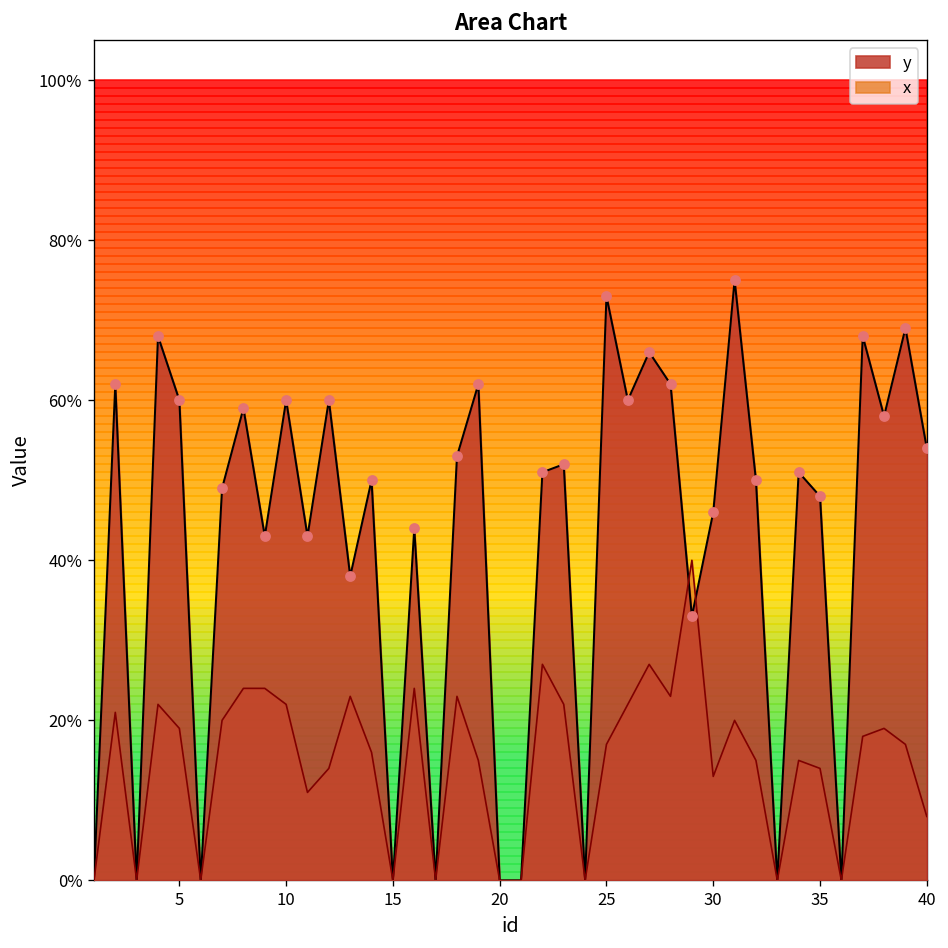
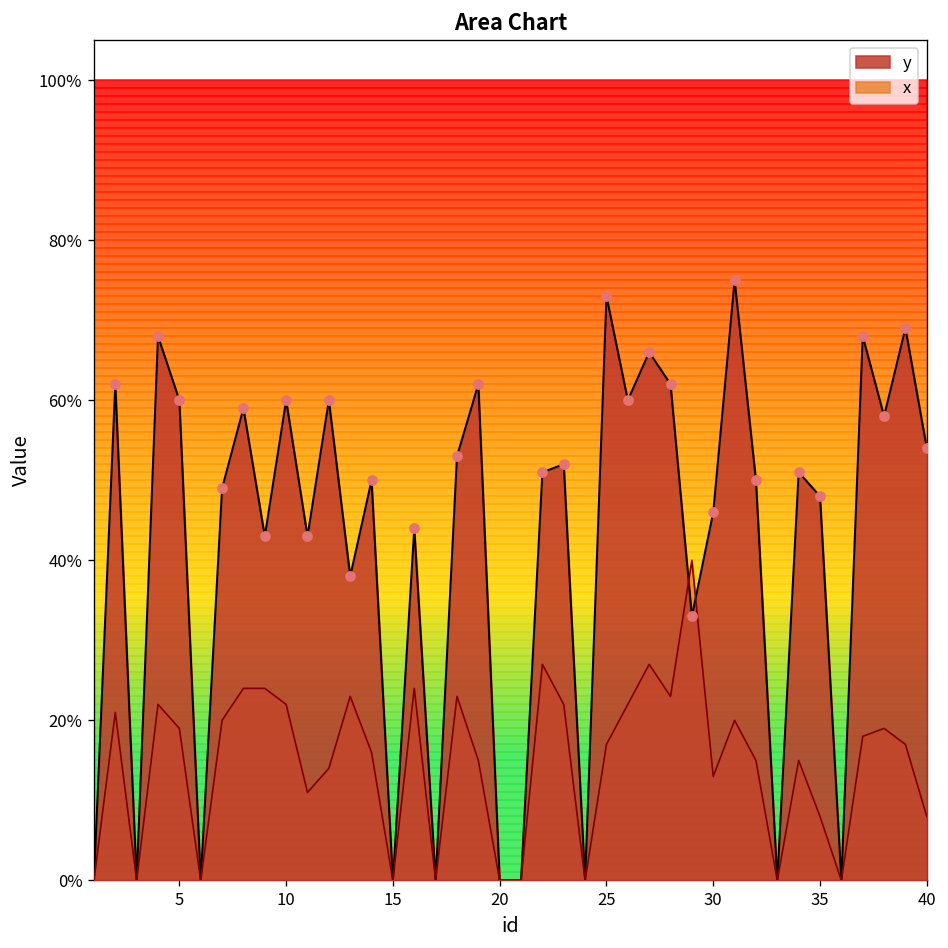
x, 35: 14% -> 8%
